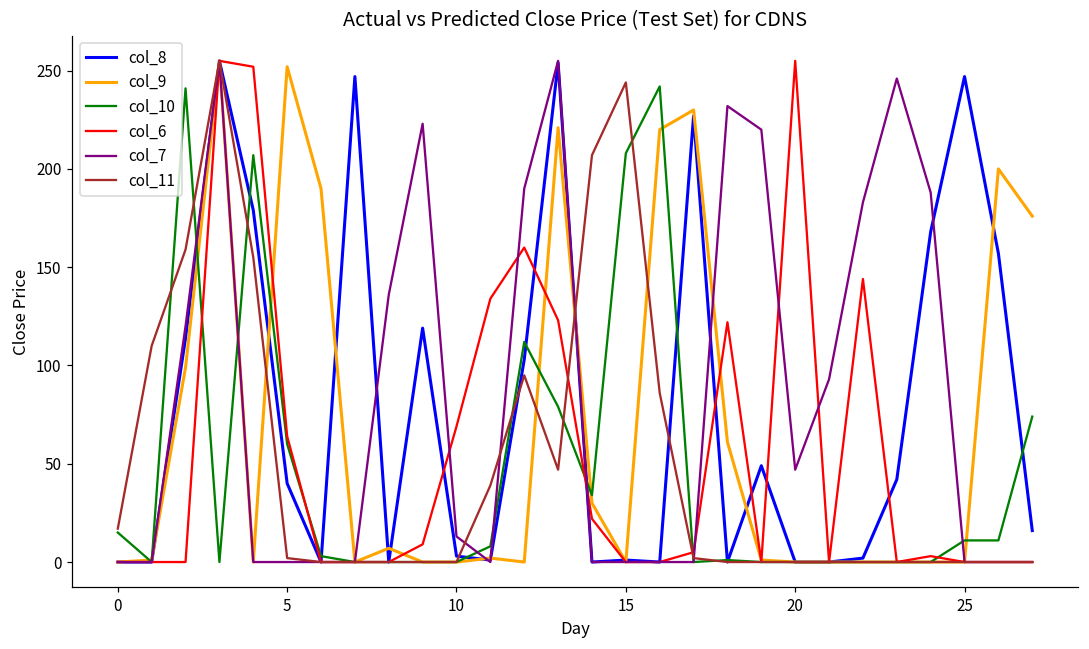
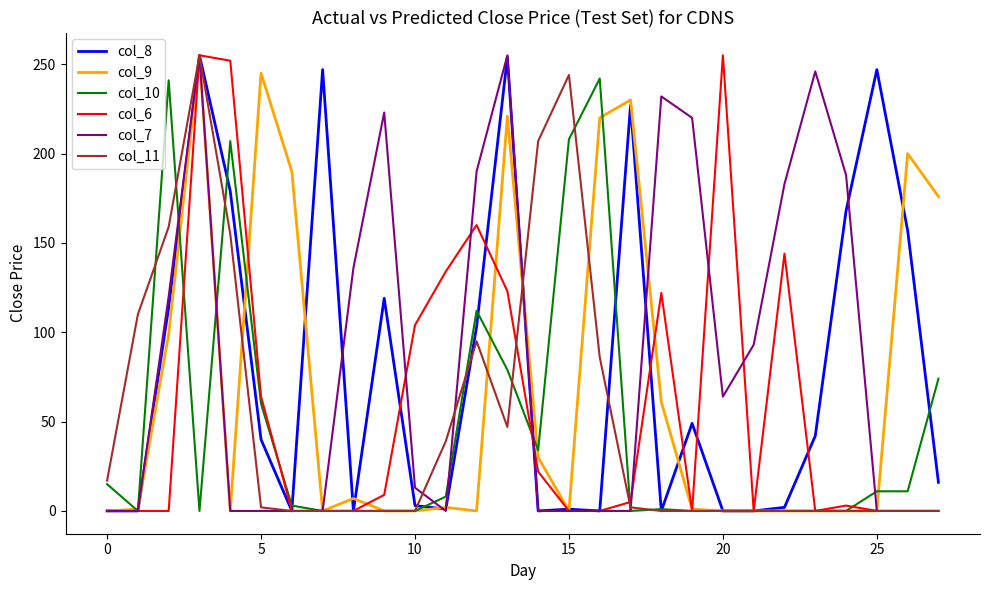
col_9, 5: 252 -> 245
col_6, 10: 69 -> 104
col_7, 20: 47 -> 64
